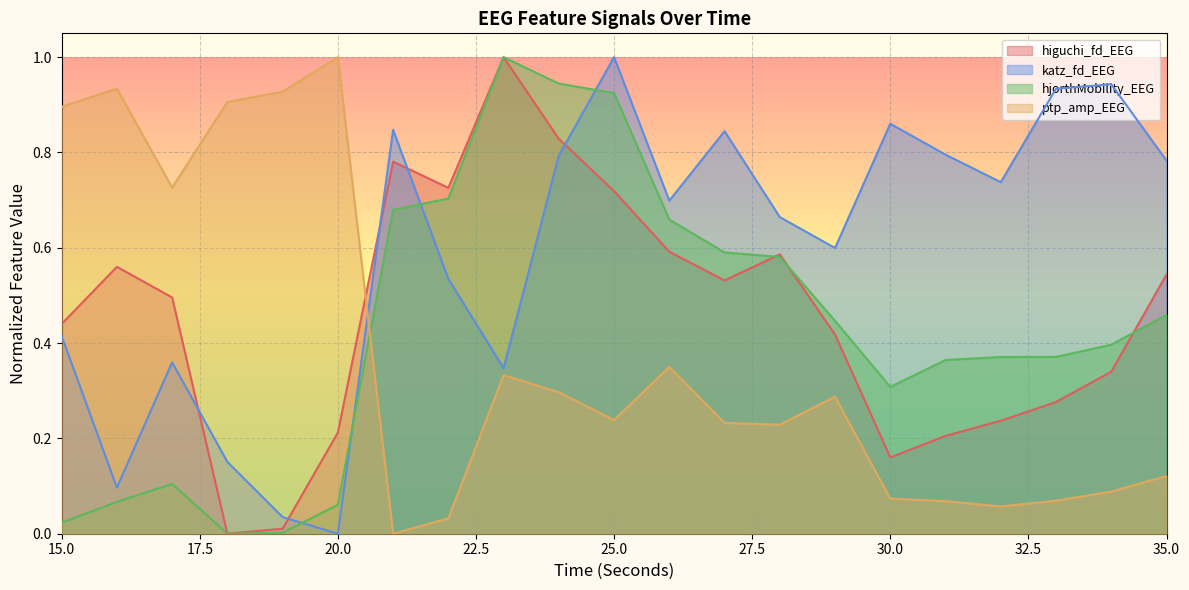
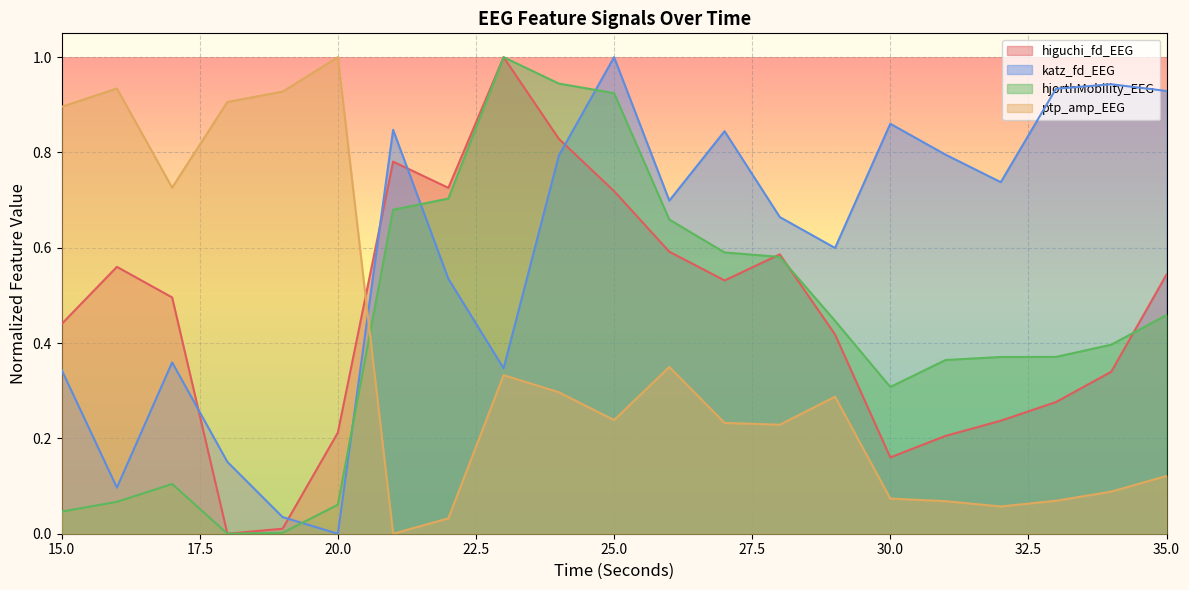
katz_fd_EEG, 15.0: 0.41 -> 0.34
hjorthMobility_EEG, 15.0: 0.02 -> 0.05
katz_fd_EEG, 35.0: 0.78 -> 0.93
